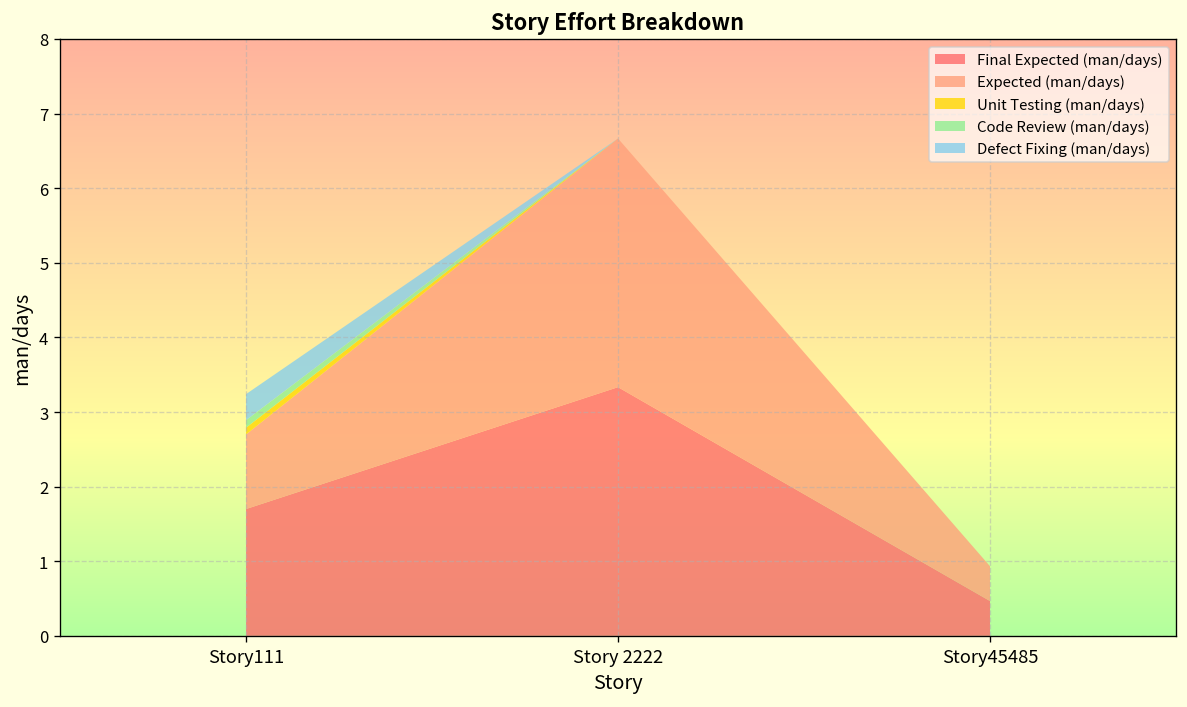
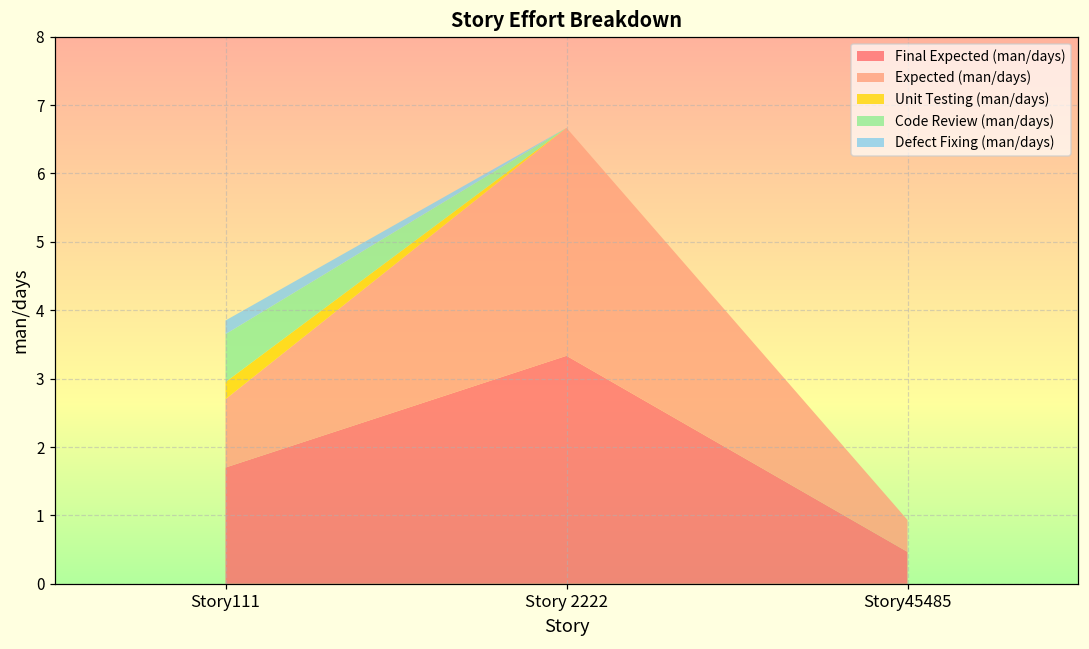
Unit Testing (man/days), Story111: 0.1 -> 0.3
Code Review (man/days), Story111: 0.1 -> 0.7
Defect Fixing (man/days), Story111: 0.4 -> 0.2
